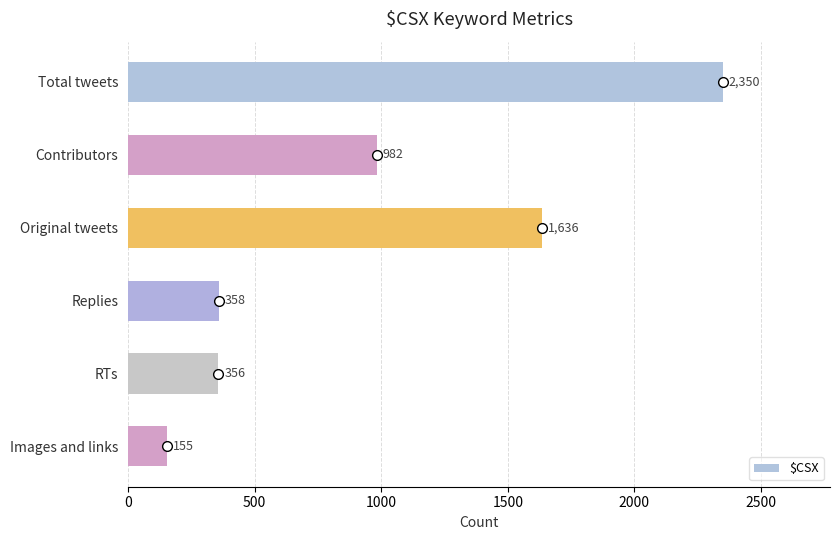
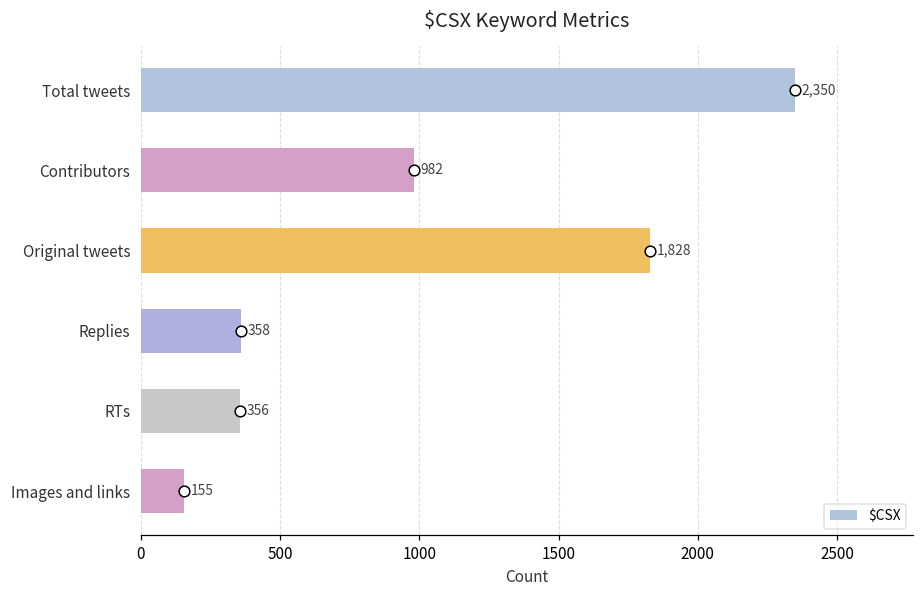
$CSX, Original tweets: 1,636 -> 1,828
